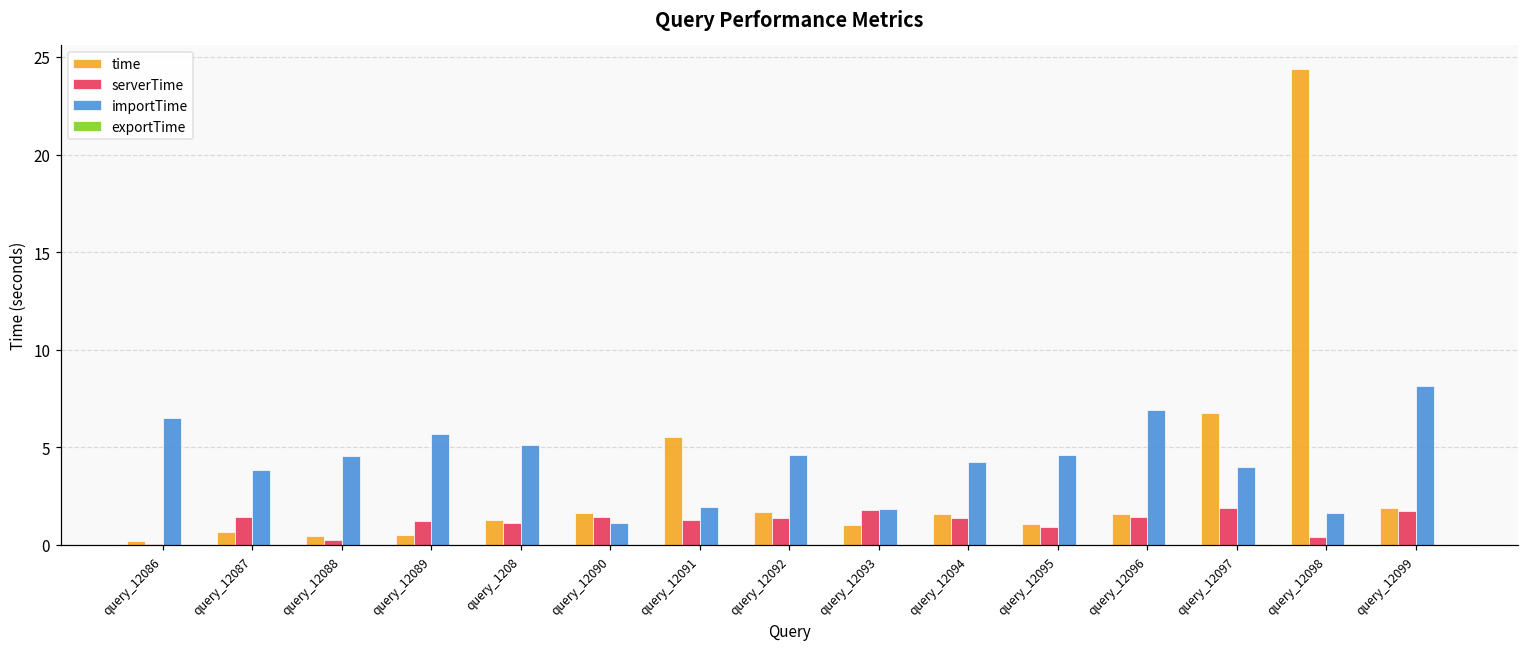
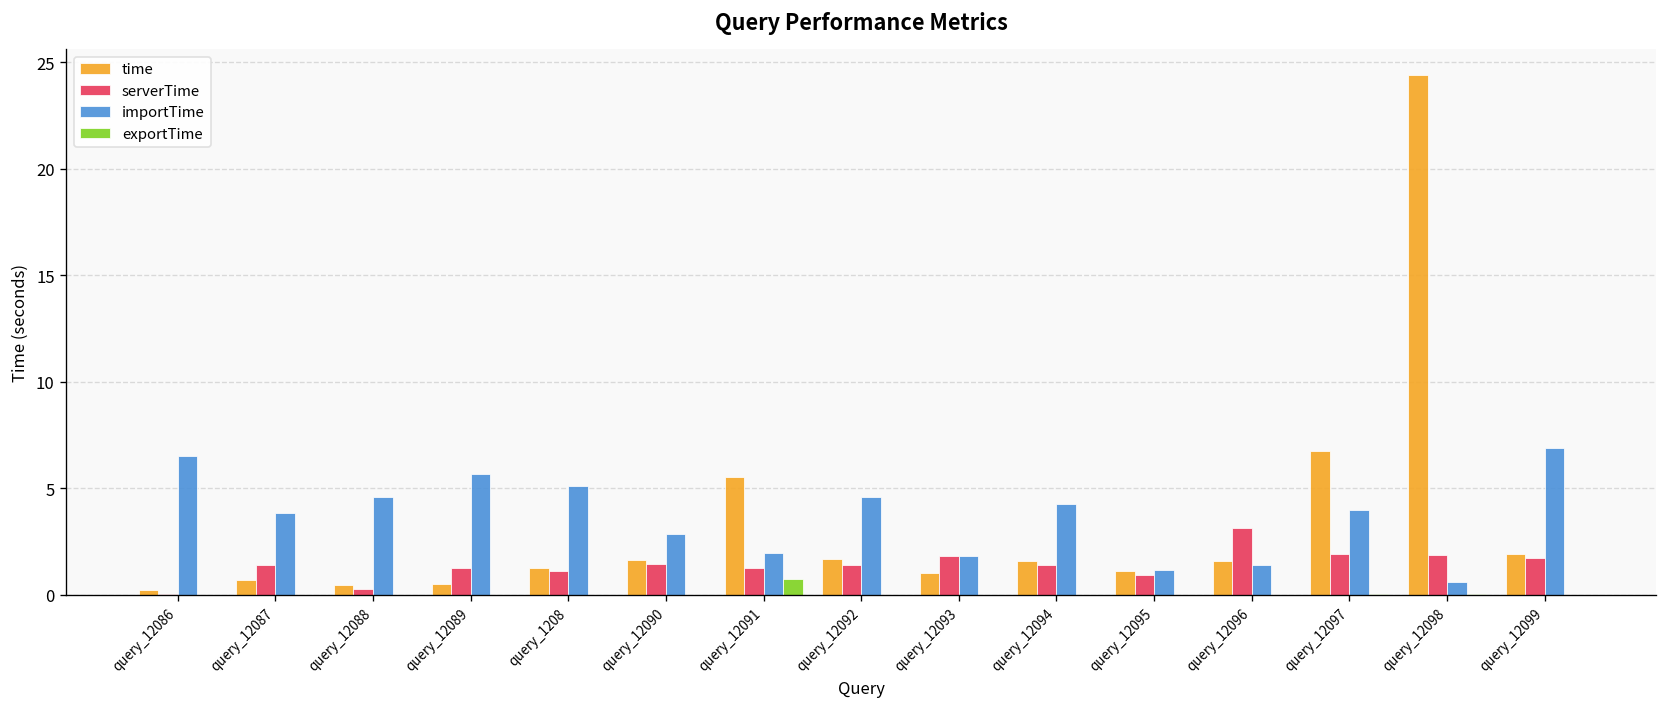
importTime, query_12090: 1.1 -> 2.9
exportTime, query_12091: 0.0 -> 0.7
importTime, query_12095: 4.6 -> 1.1
serverTime, query_12096: 1.4 -> 3.1
importTime, query_12096: 6.9 -> 1.4
serverTime, query_12098: 0.4 -> 1.9
importTime, query_12098: 1.6 -> 0.6
importTime, query_12099: 8.1 -> 6.9
